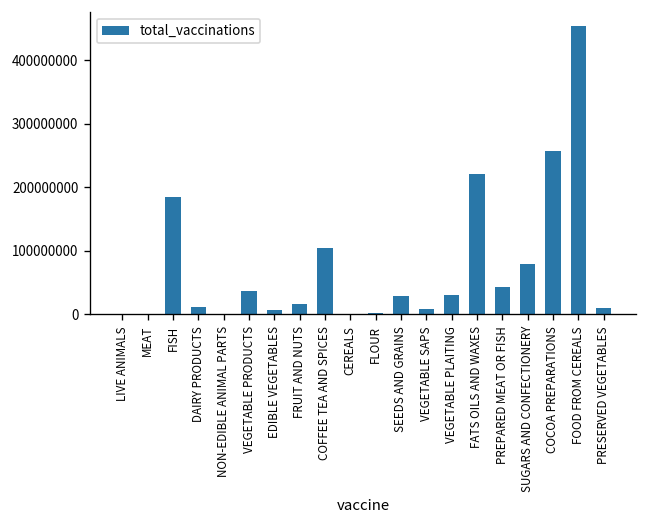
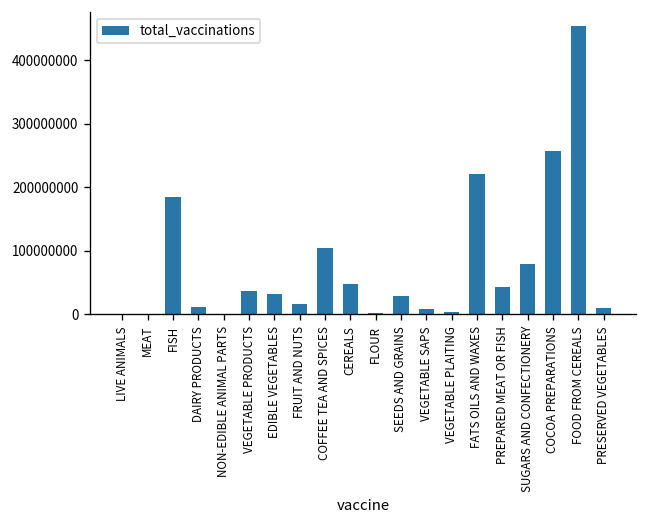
EDIBLE VEGETABLES: 10000000 -> 30000000
CEREALS: 0 -> 50000000
VEGETABLE PLAITING: 30000000 -> 0
